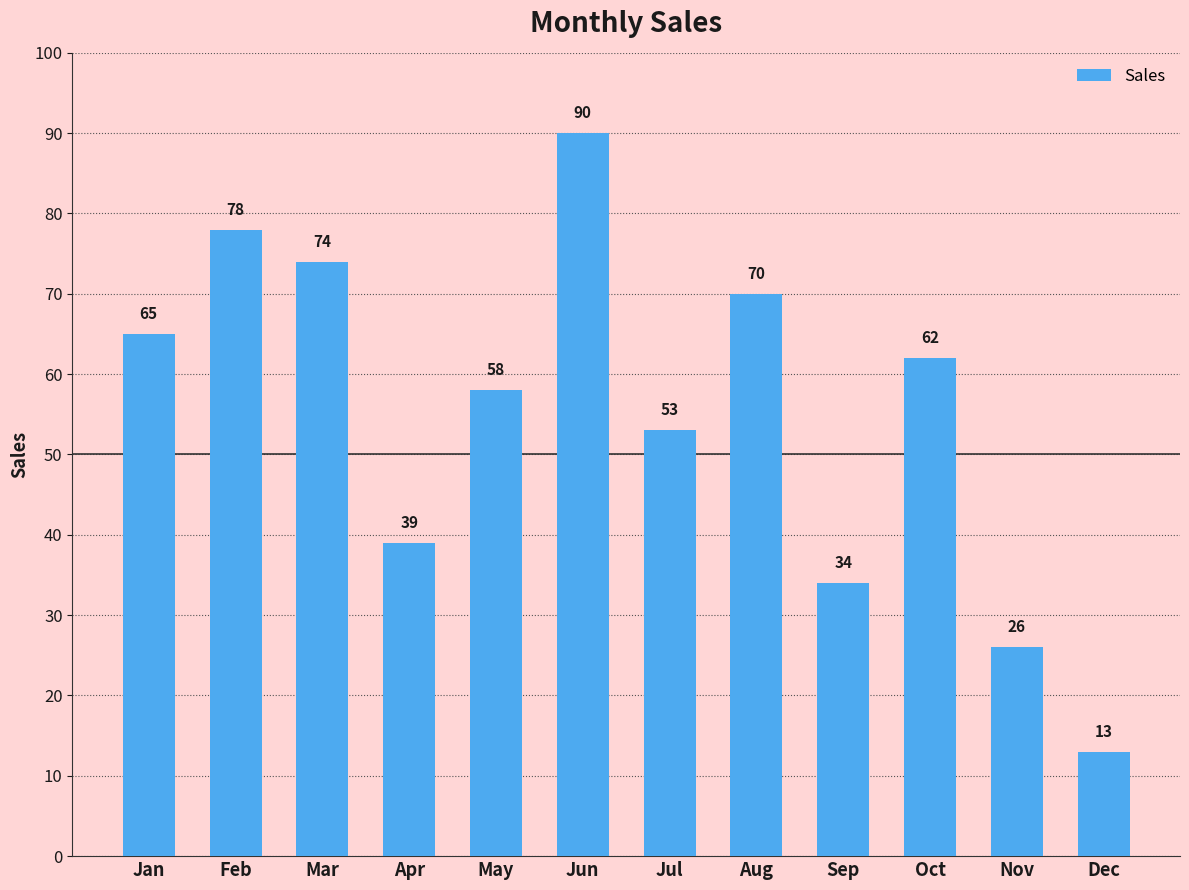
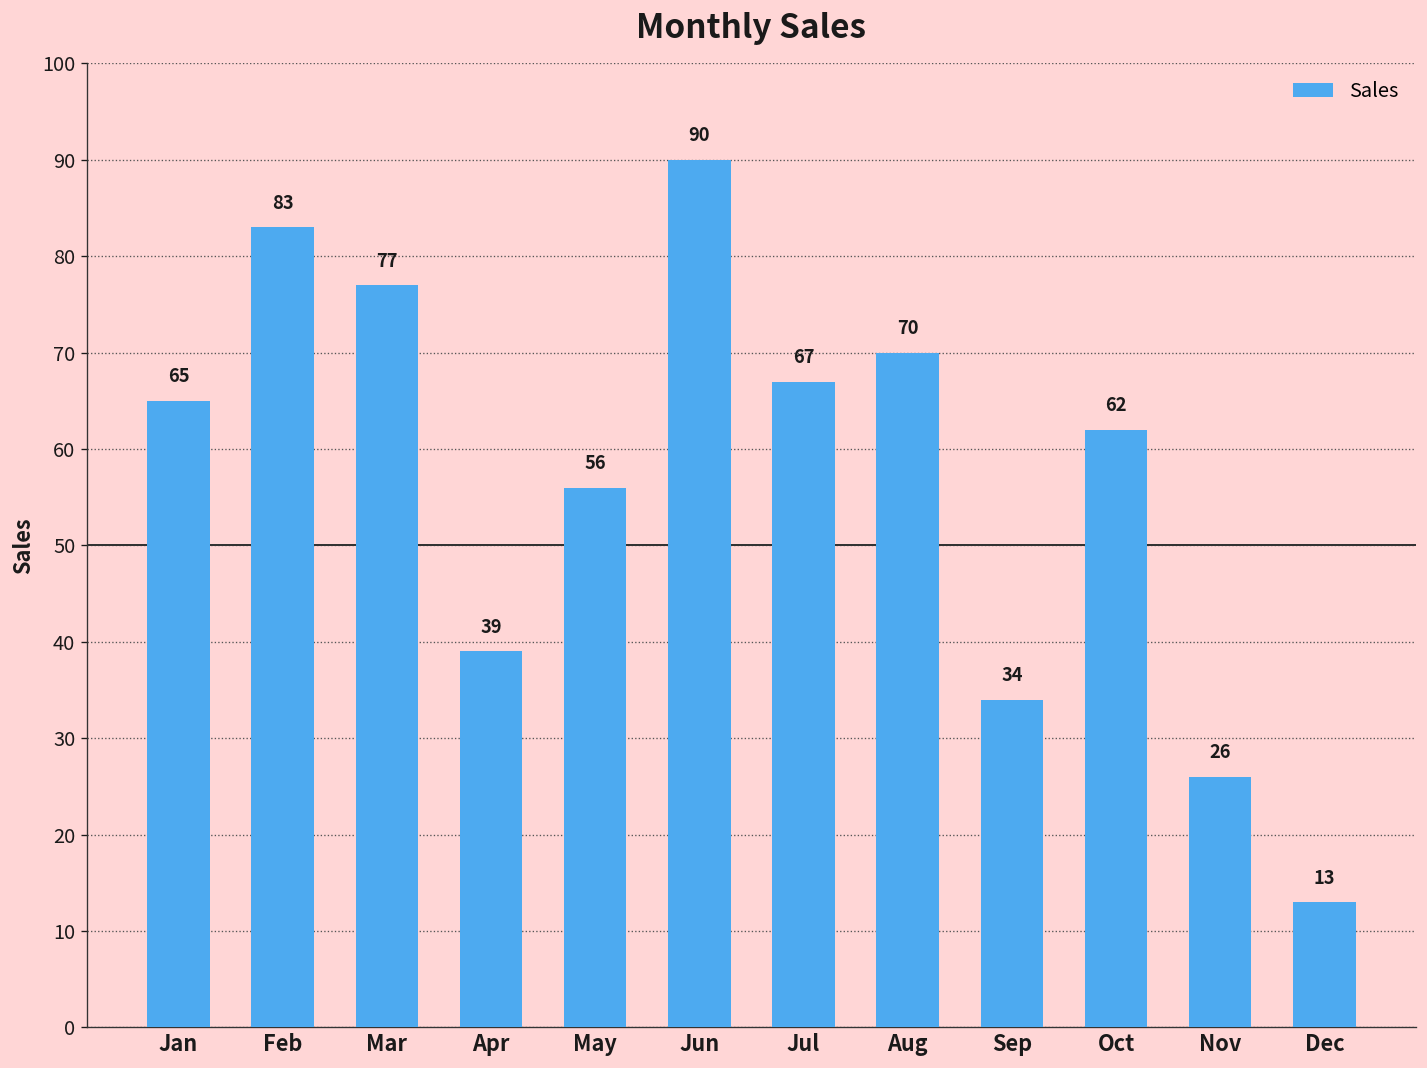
Feb: 78 -> 83
Mar: 74 -> 77
May: 58 -> 56
Jul: 53 -> 67
